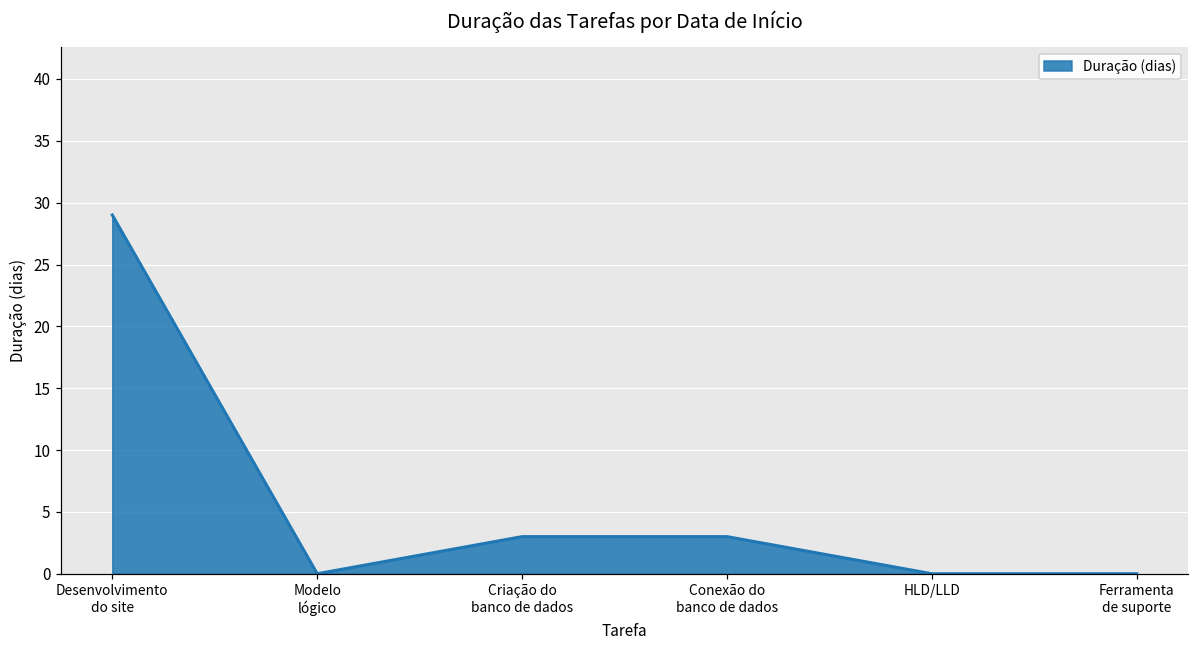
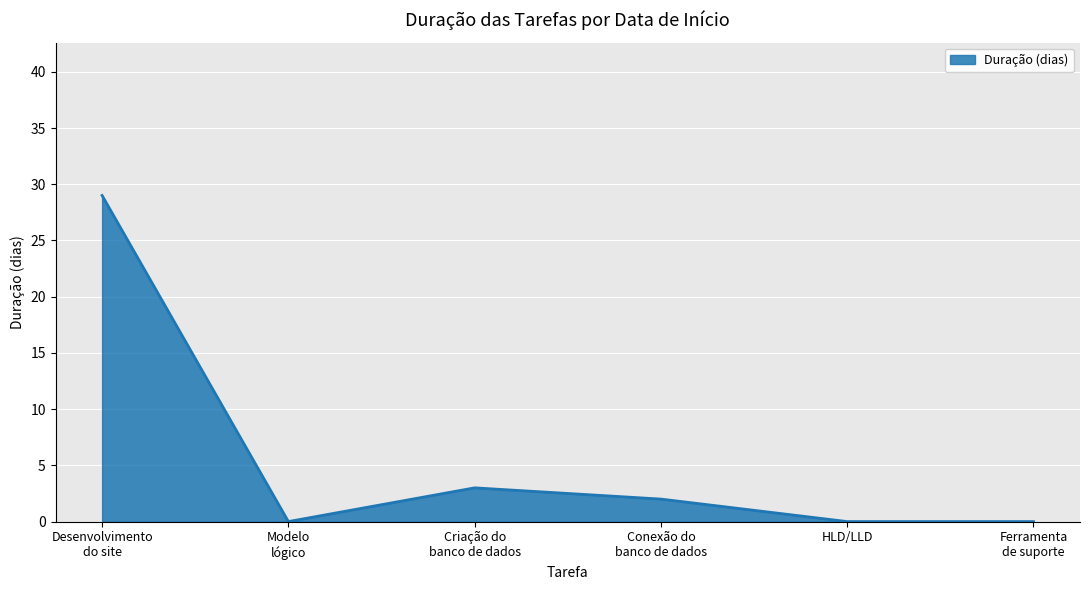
Conexão do banco de dados: 3 -> 2
